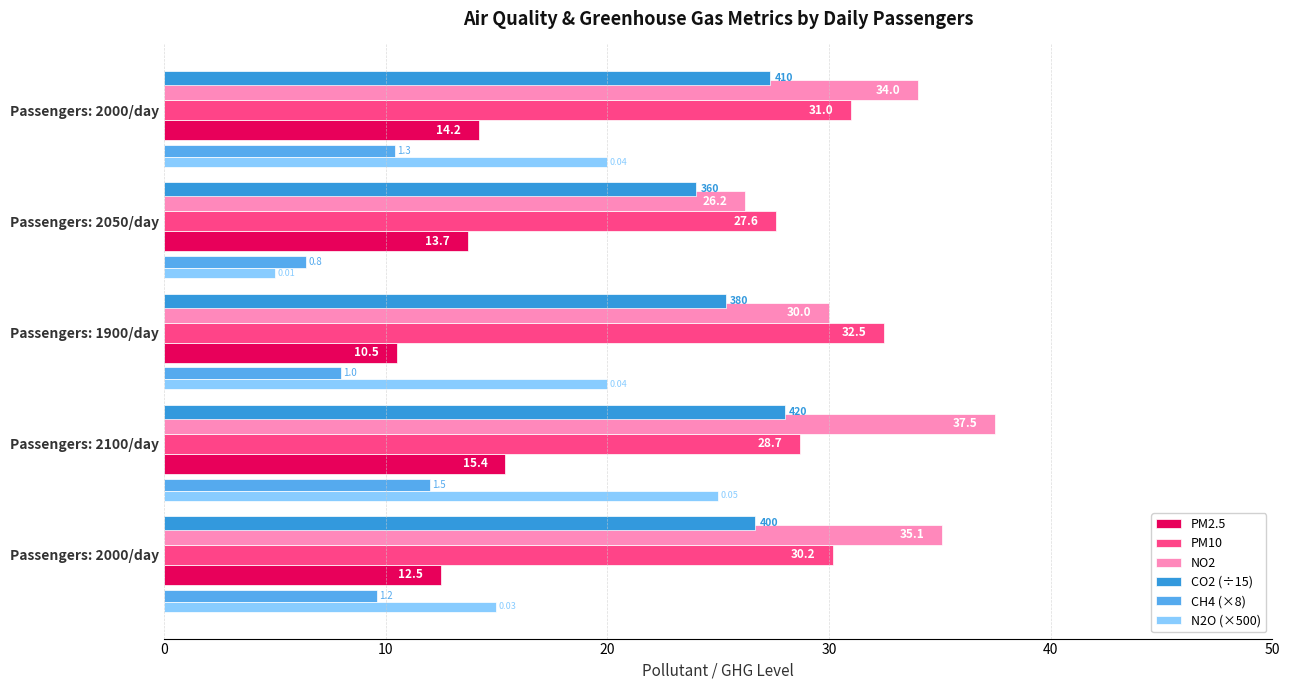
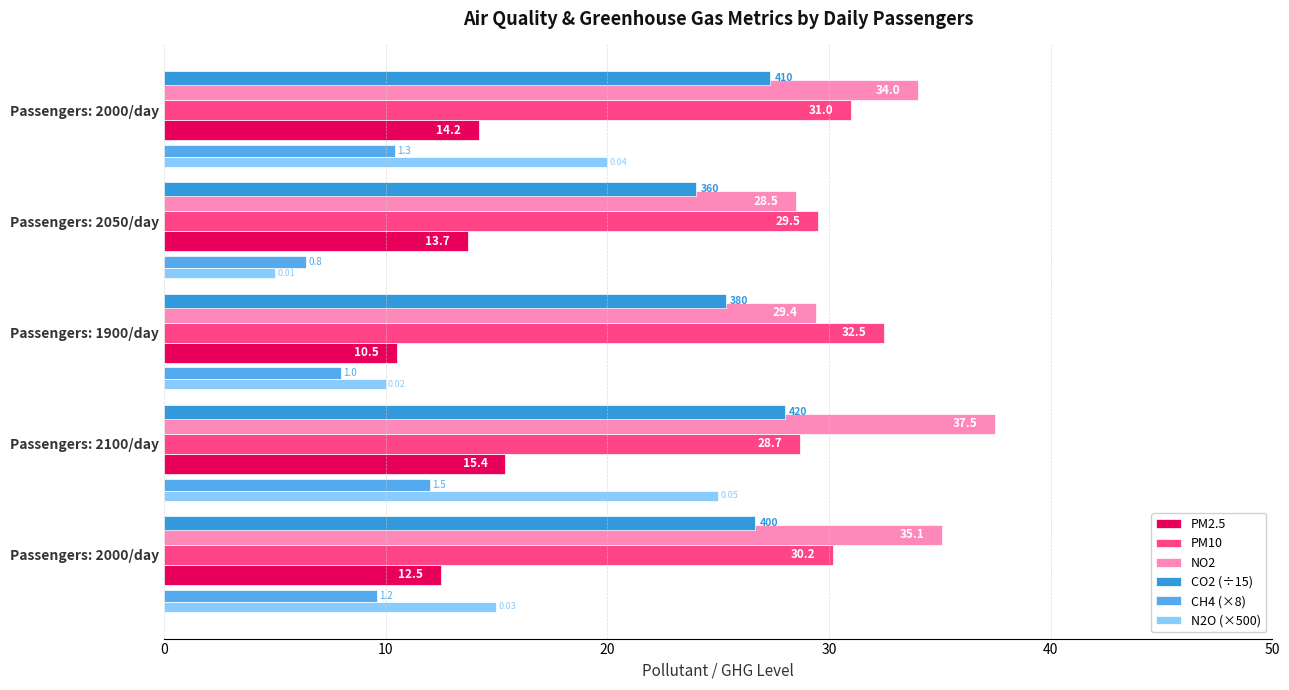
NO2, Passengers: 2050/day: 26.2 -> 28.5
PM10, Passengers: 2050/day: 27.6 -> 29.5
NO2, Passengers: 1900/day: 30.0 -> 29.4
N2O (×500), Passengers: 1900/day: 0.04 -> 0.02
